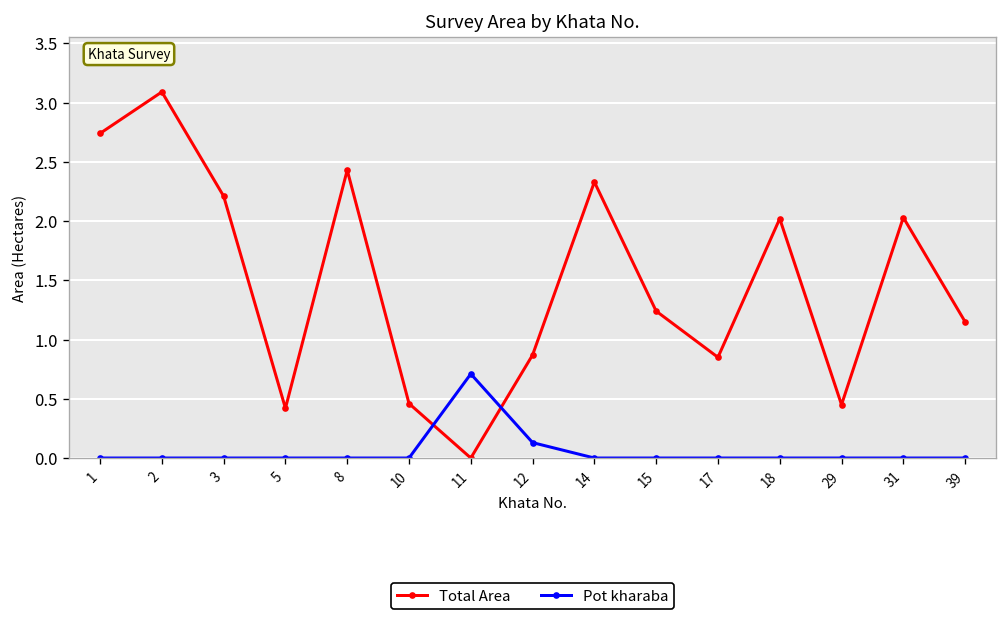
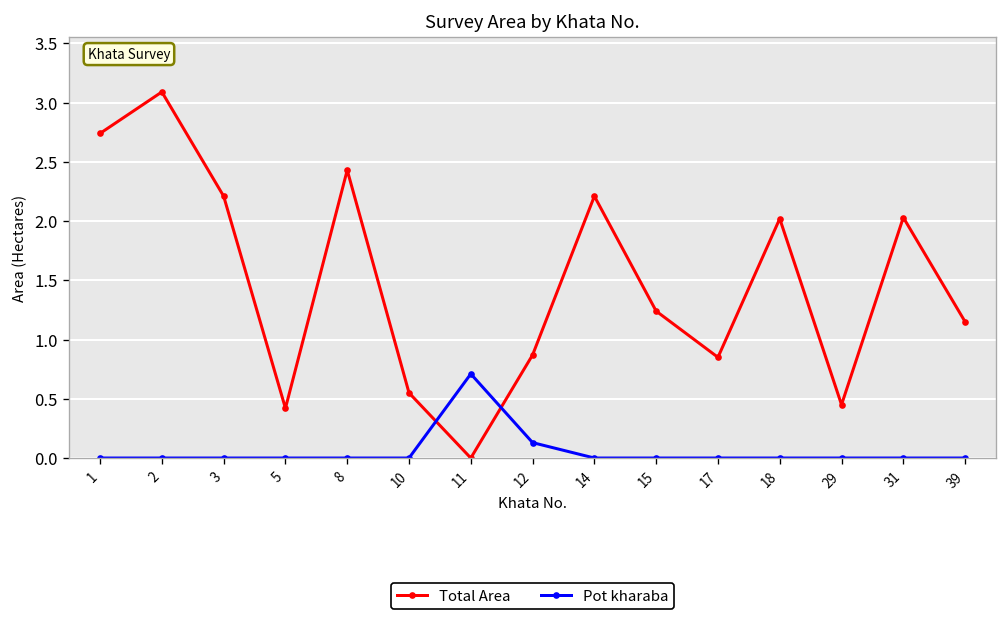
Total Area, 10: 0.5 -> 0.6
Total Area, 14: 2.3 -> 2.2
